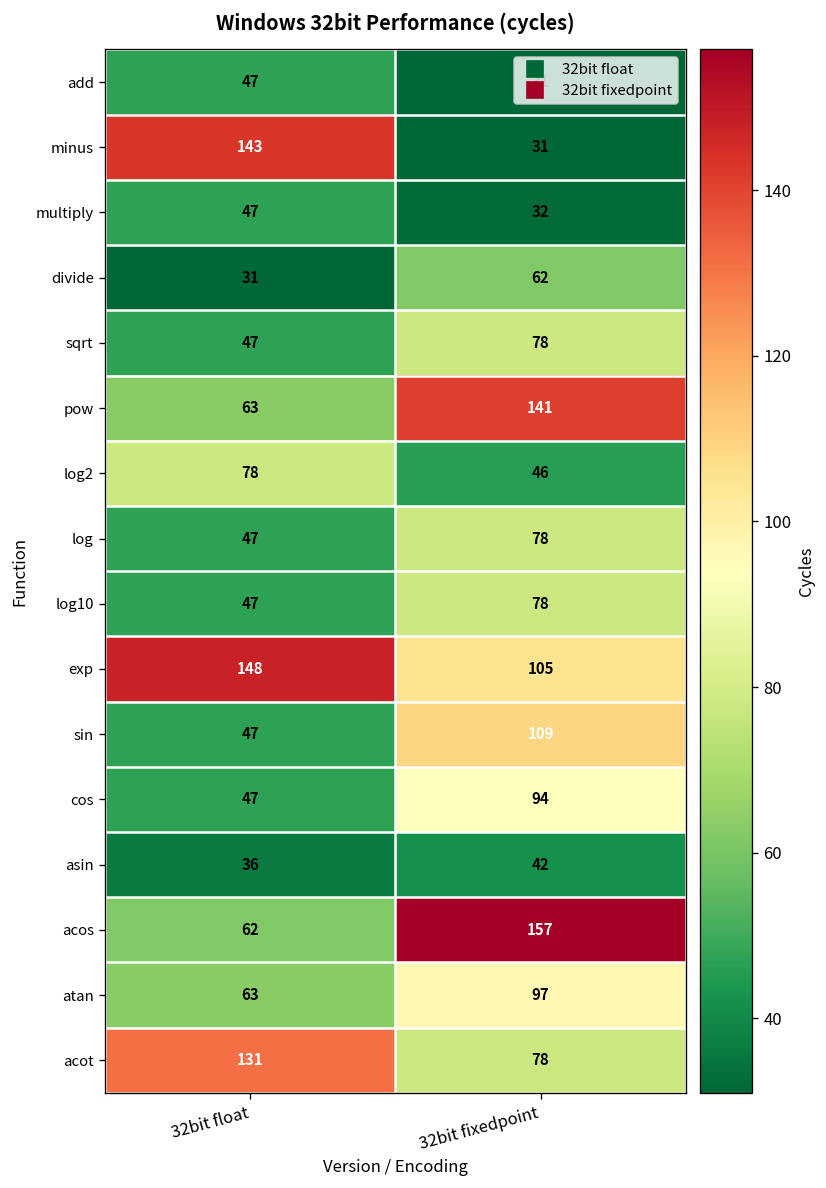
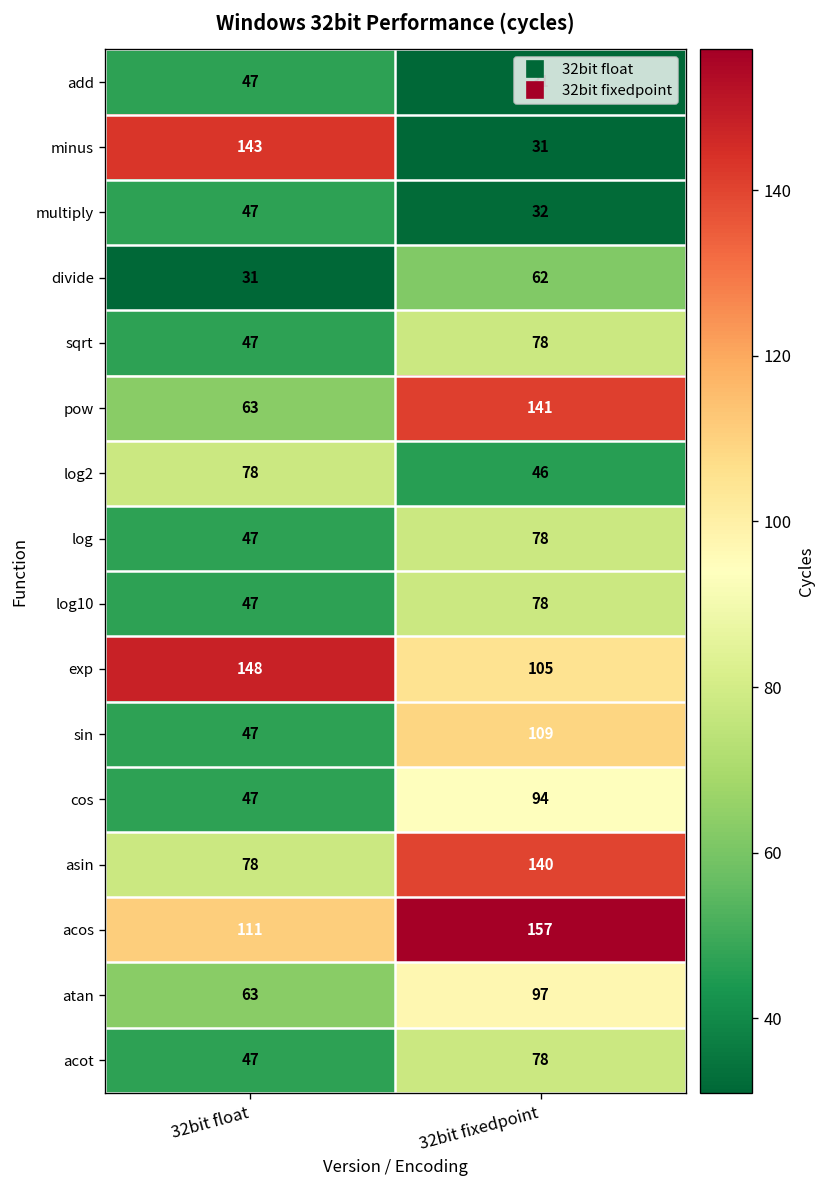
asin, 32bit float: 36 -> 78
asin, 32bit fixedpoint: 42 -> 140
acos, 32bit float: 62 -> 111
acot, 32bit float: 131 -> 47
